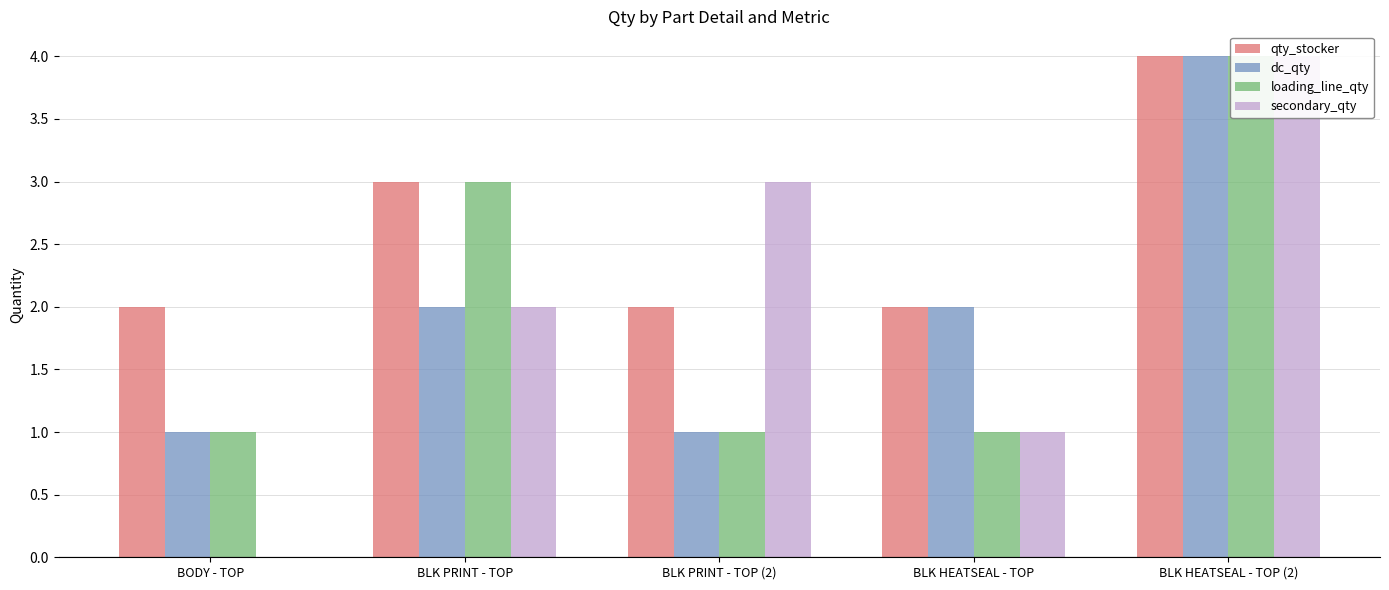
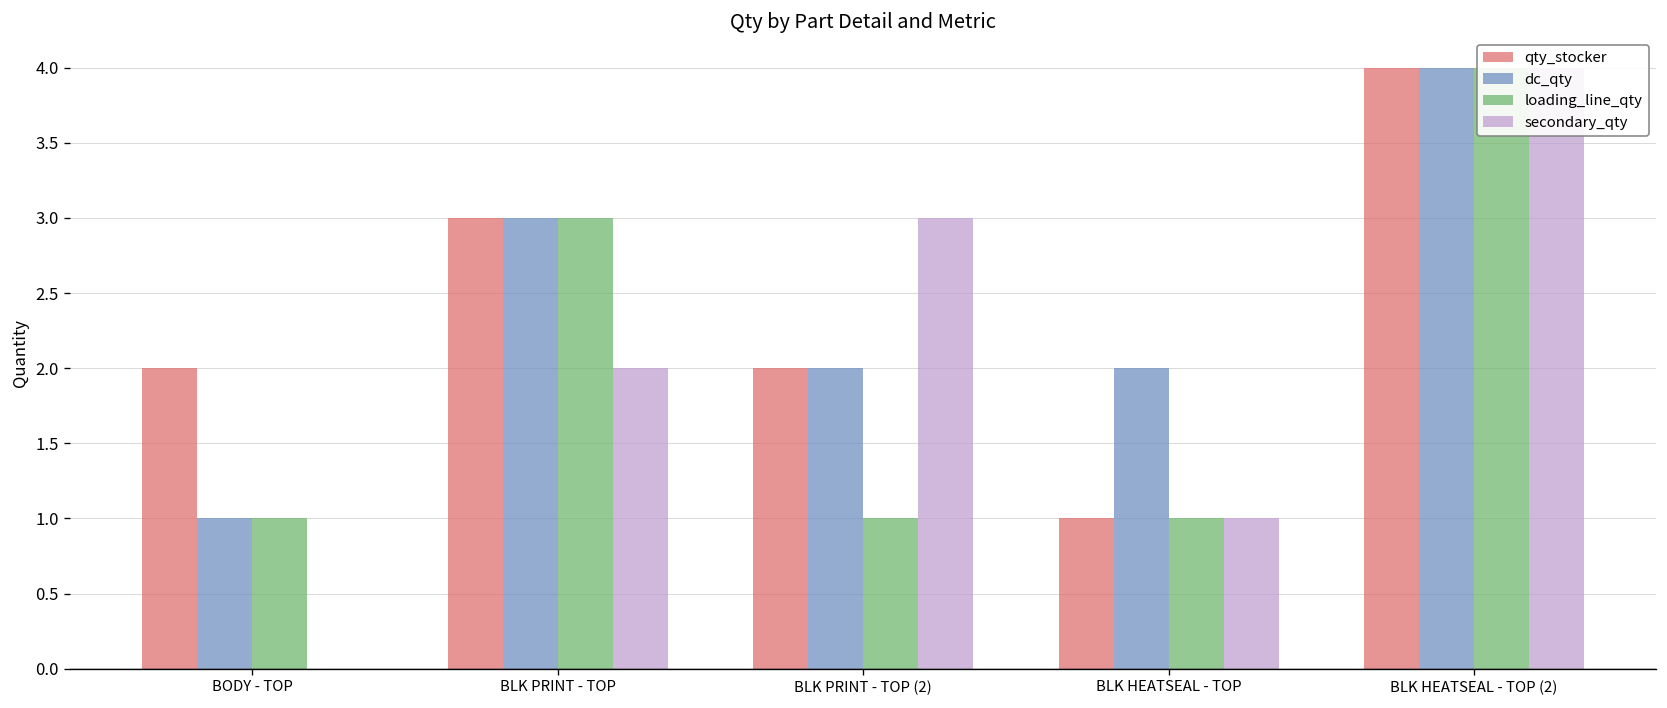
dc_qty, BLK PRINT - TOP: 2 -> 3
dc_qty, BLK PRINT - TOP (2): 1 -> 2
qty_stocker, BLK HEATSEAL - TOP: 2 -> 1
